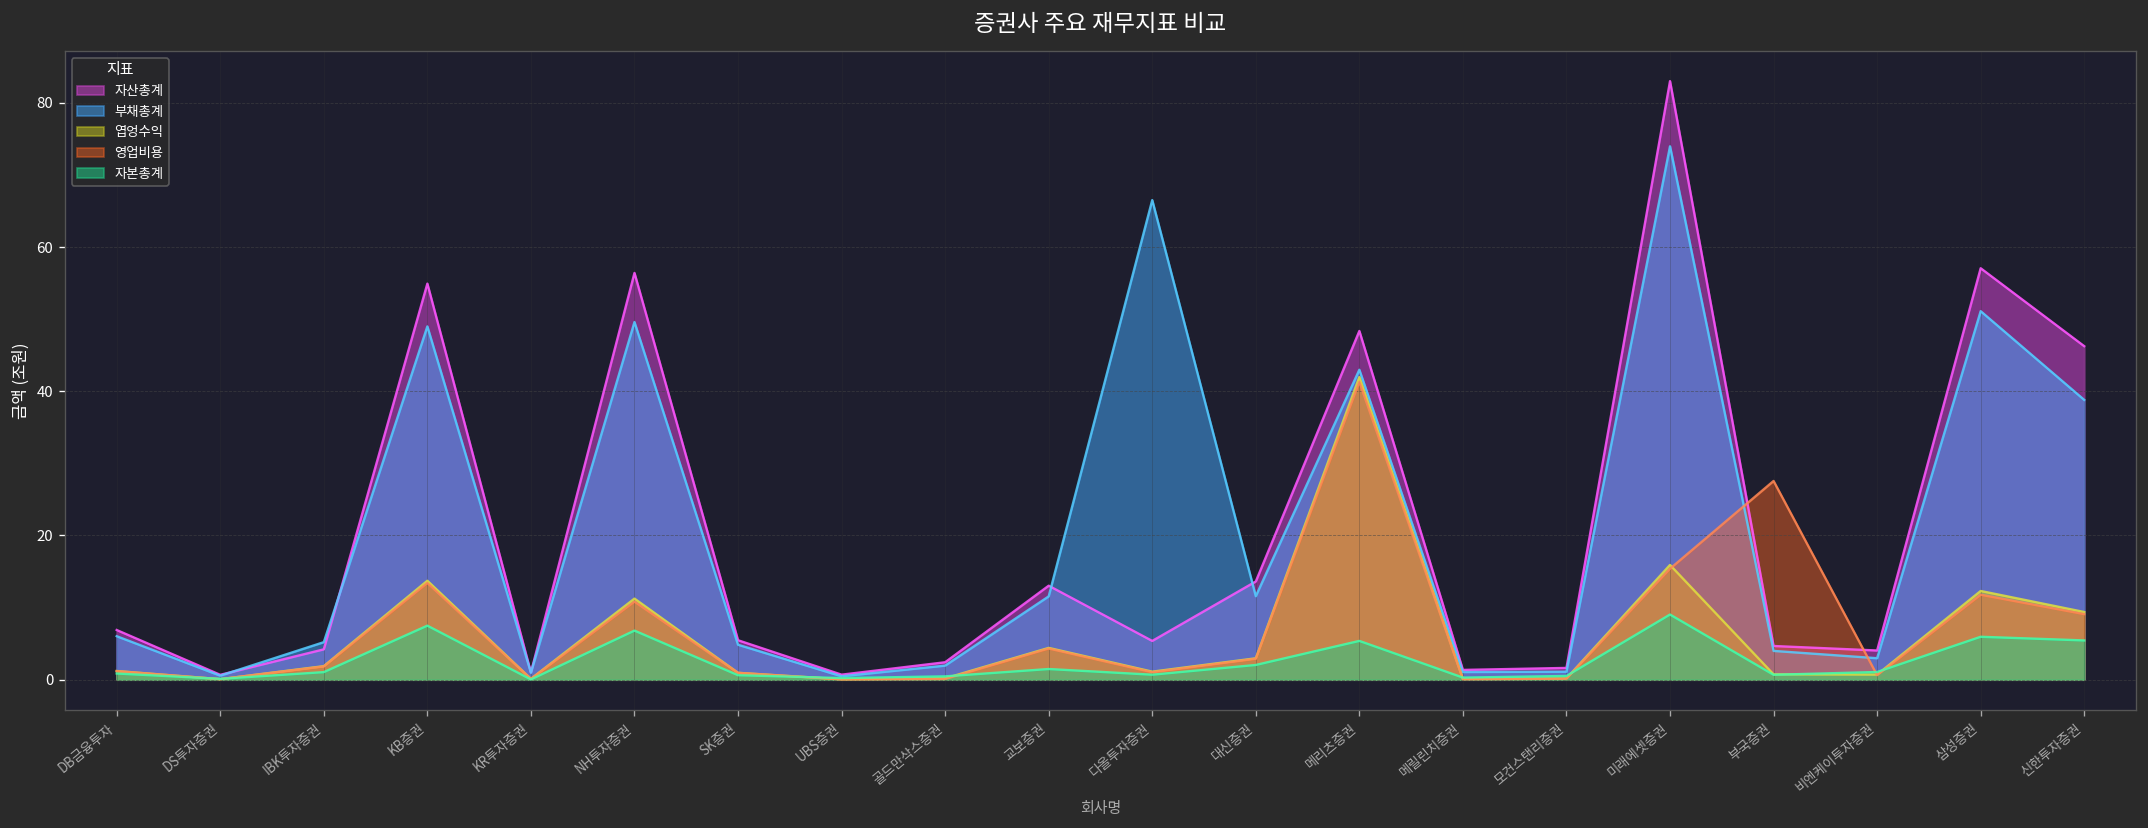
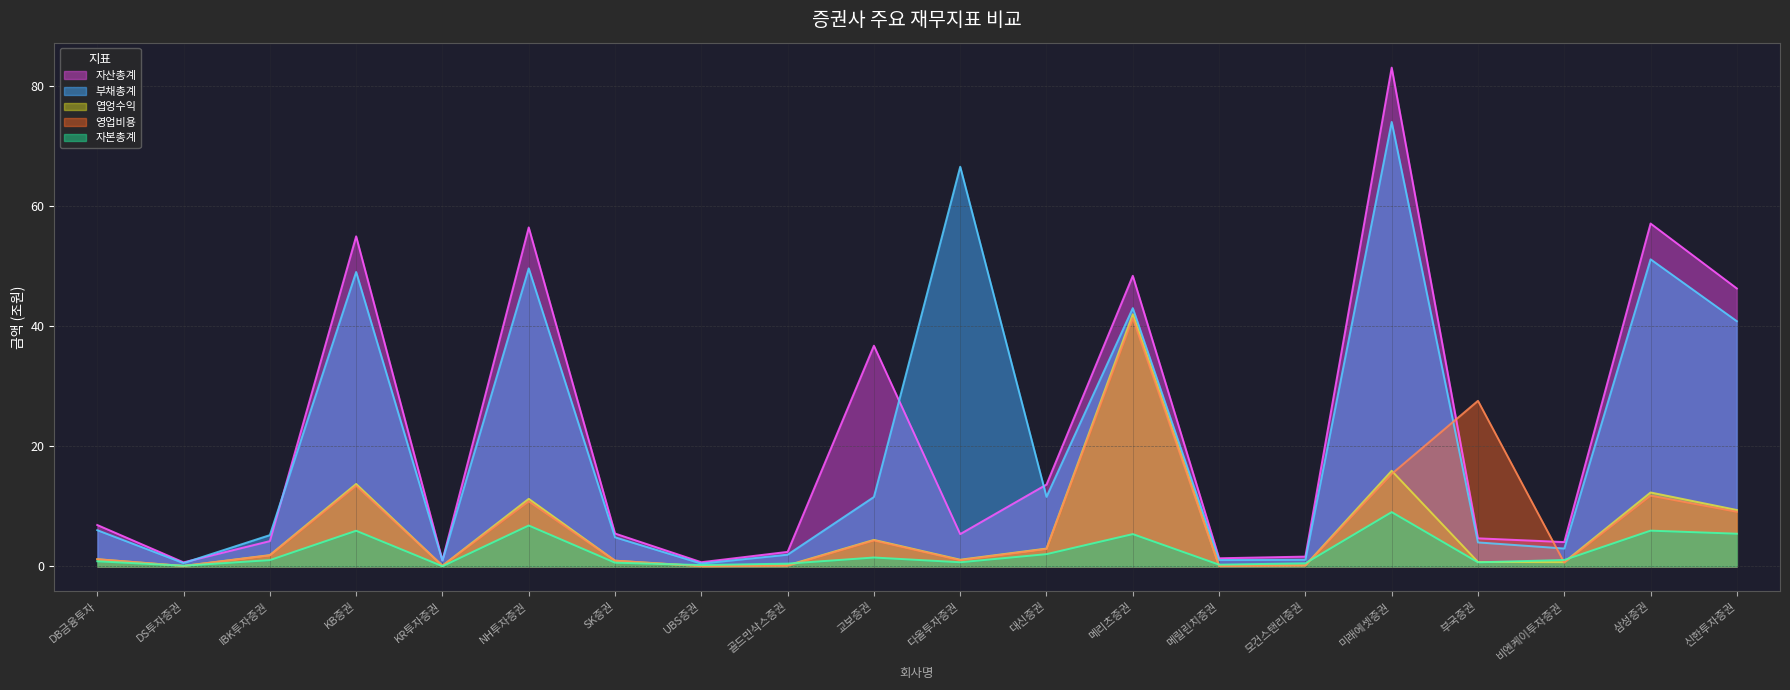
자본총계, KB증권: 7 -> 6
자산총계, 교보증권: 13 -> 37
부채총계, 신한투자증권: 39 -> 41
